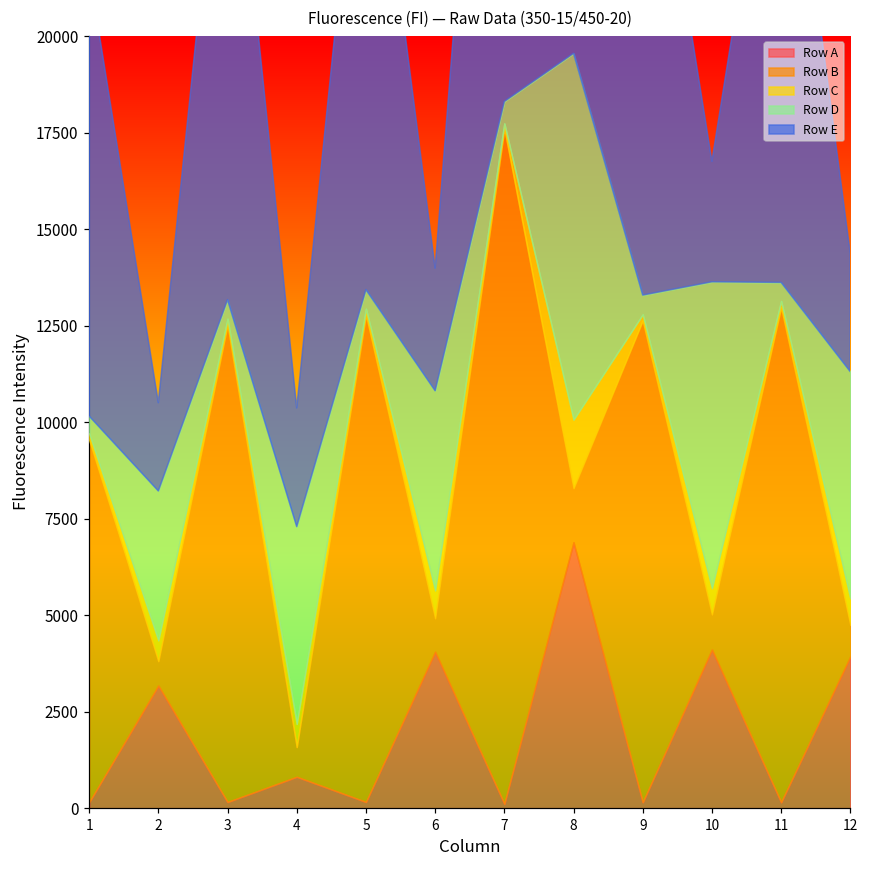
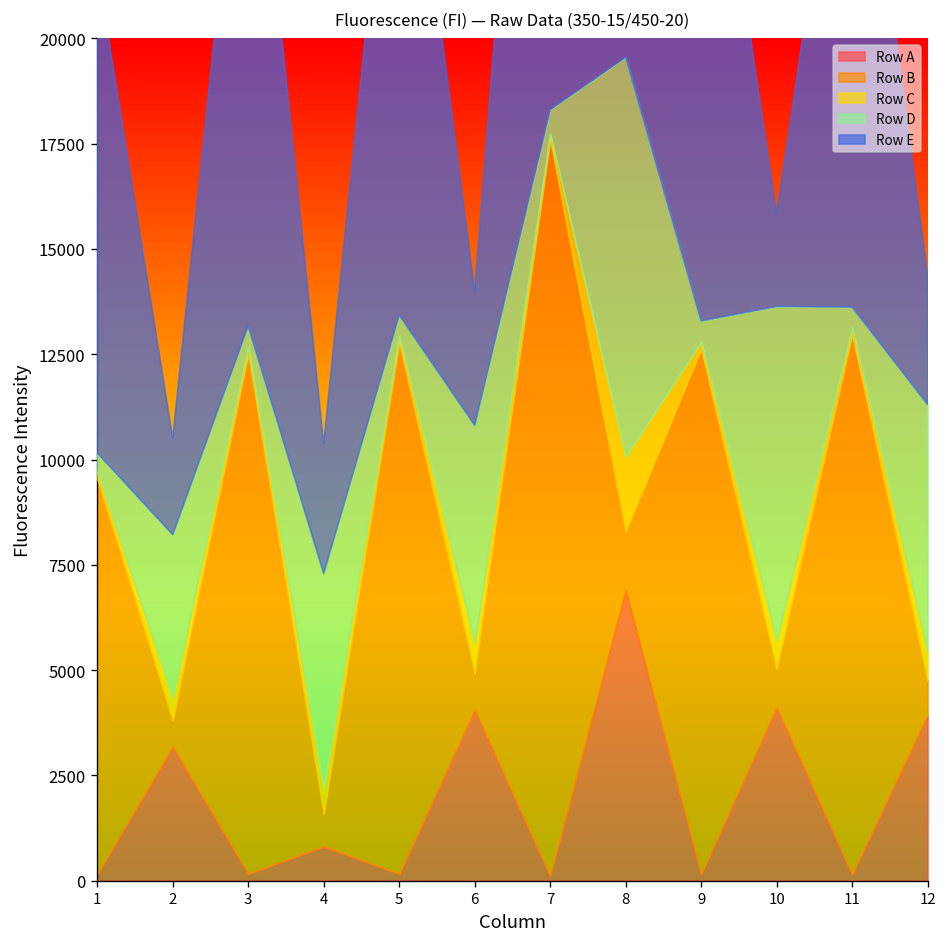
Row E, 10: 3100 -> 2200
